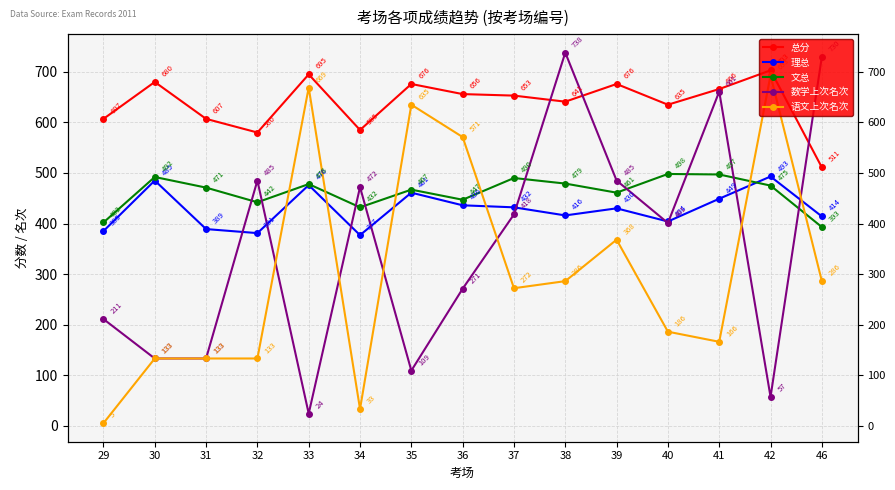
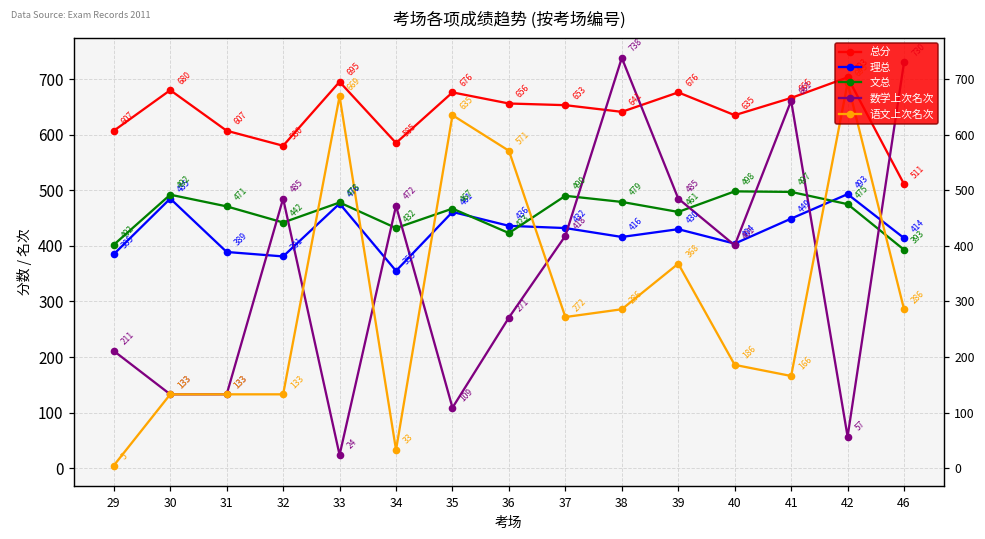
理总, 34: 377 -> 355
文总, 36: 447 -> 423
